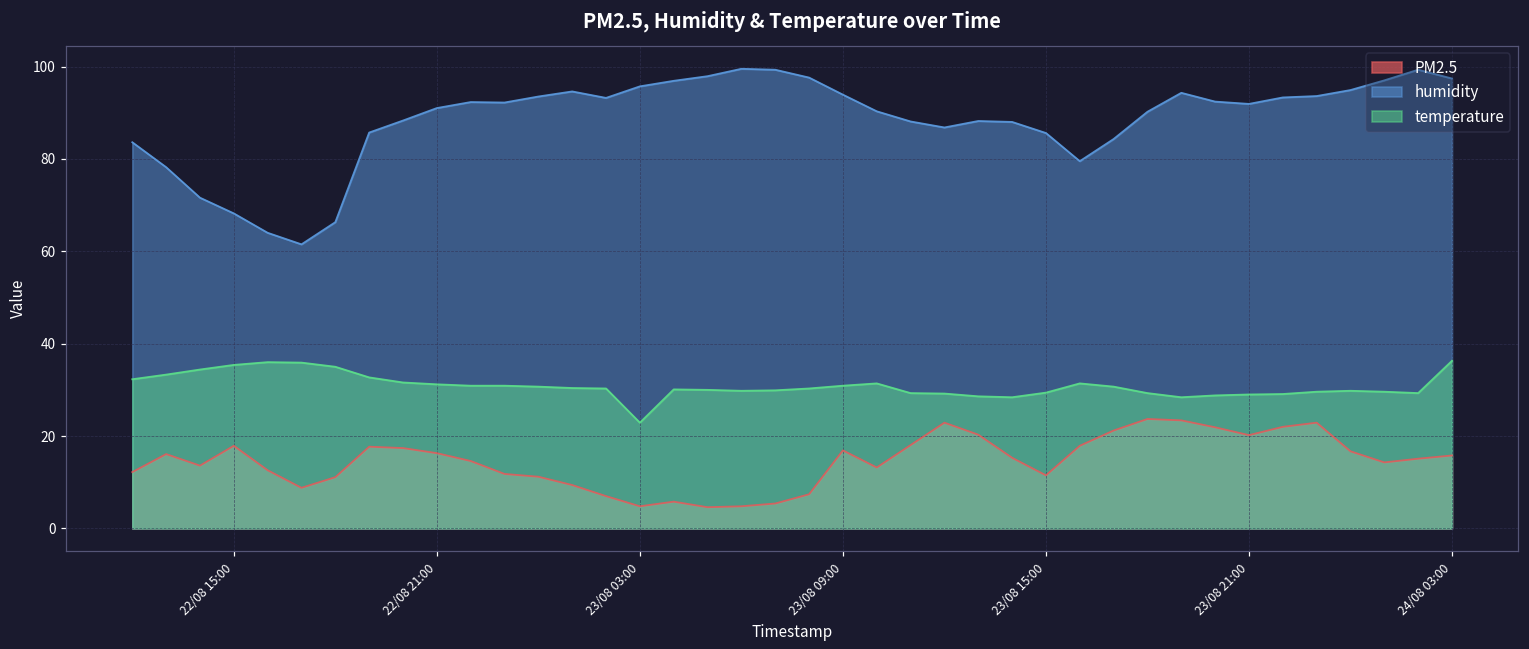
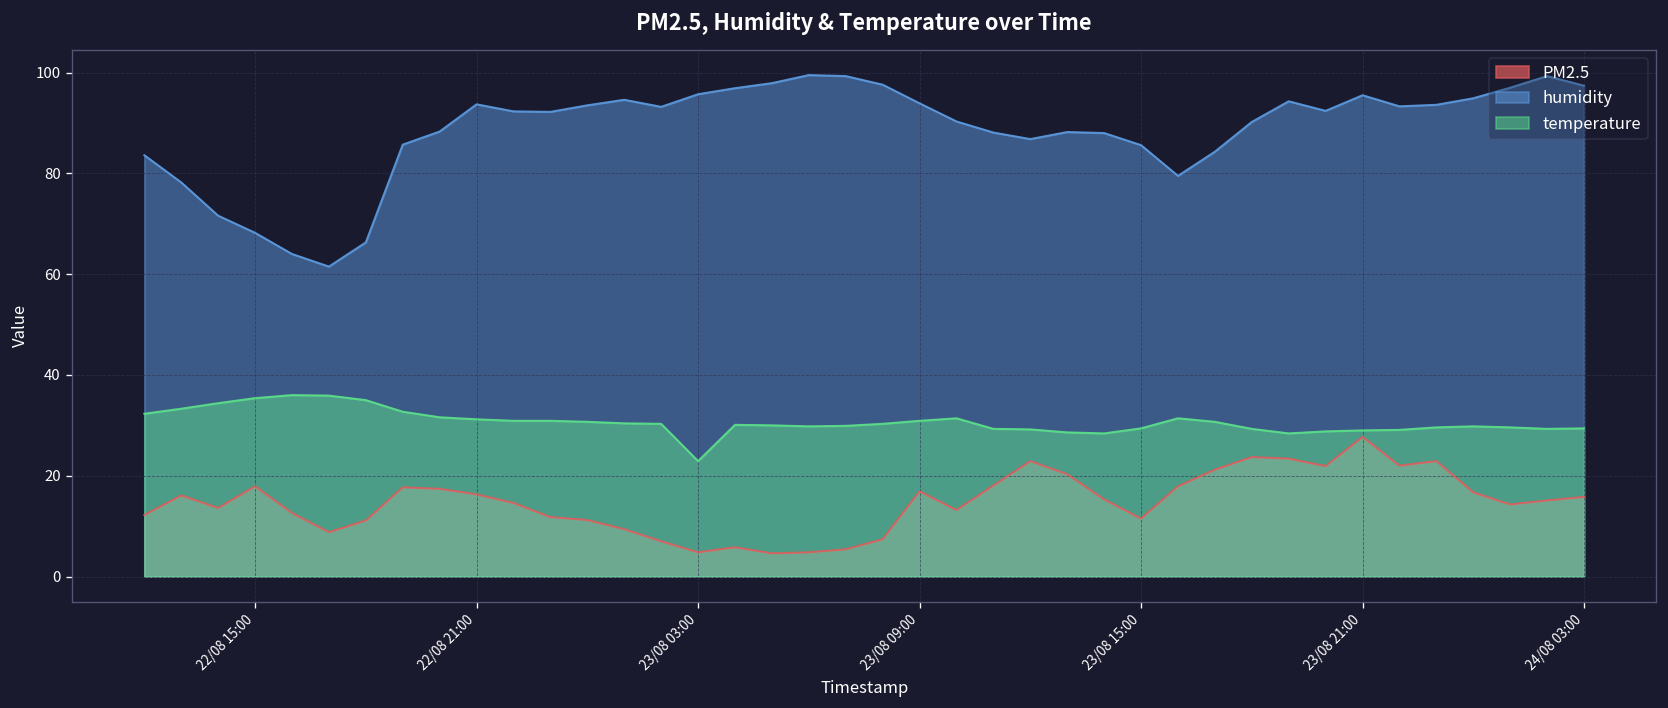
humidity, 22/08 21:00: 91 -> 94
PM2.5, 23/08 21:00: 20 -> 28
humidity, 23/08 21:00: 92 -> 96
temperature, 24/08 03:00: 36 -> 29
